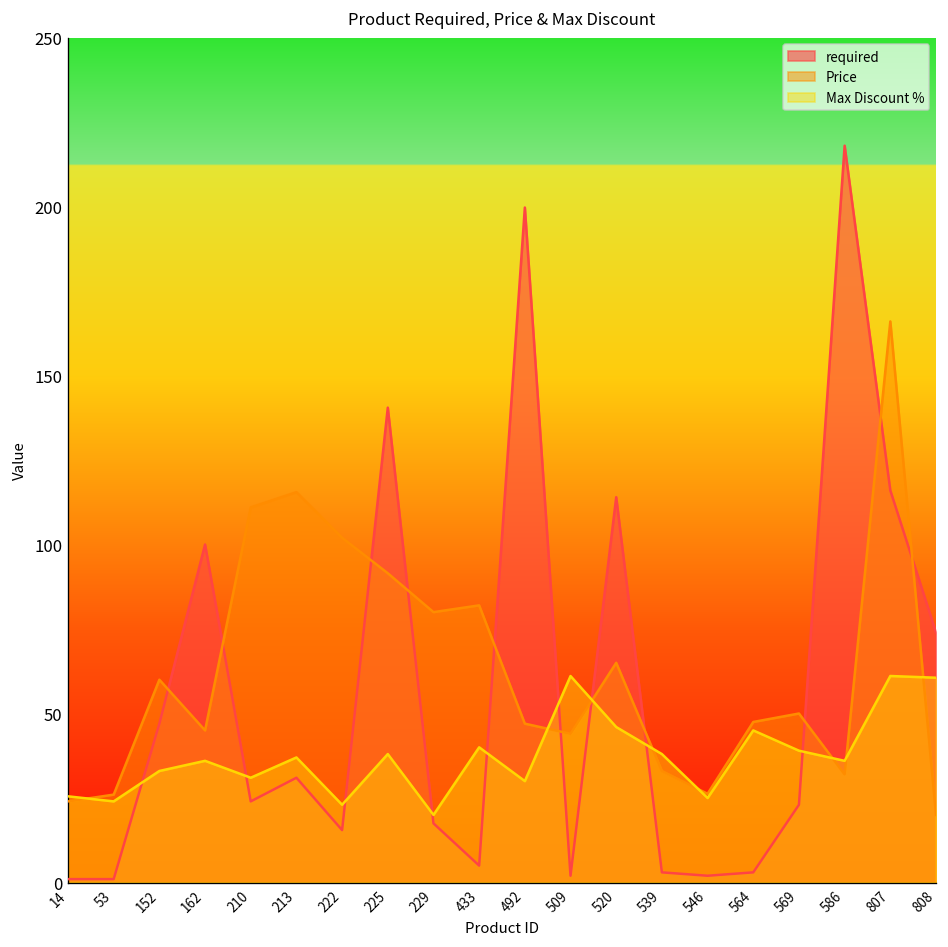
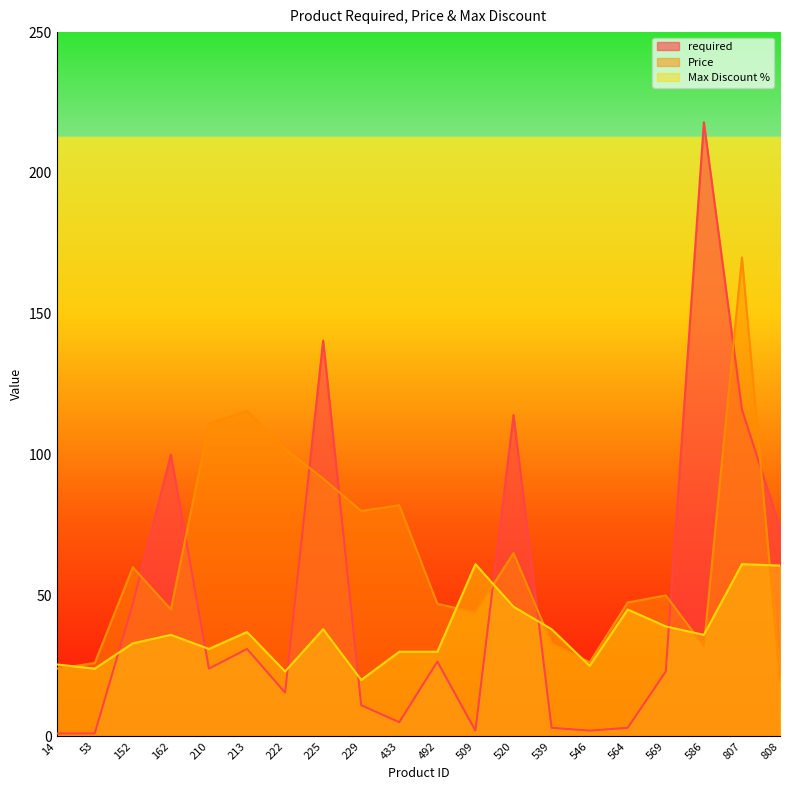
required, 229: 18 -> 11
Max Discount %, 433: 40 -> 30
required, 492: 200 -> 27
Price, 807: 166 -> 170
